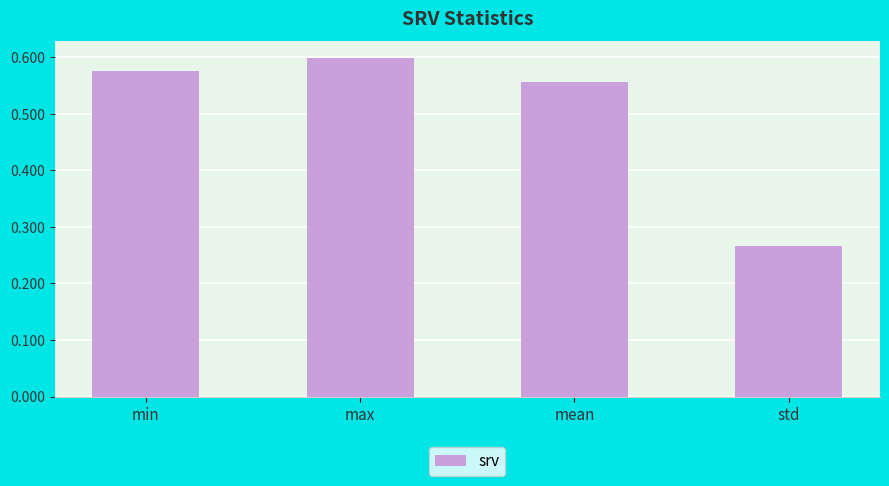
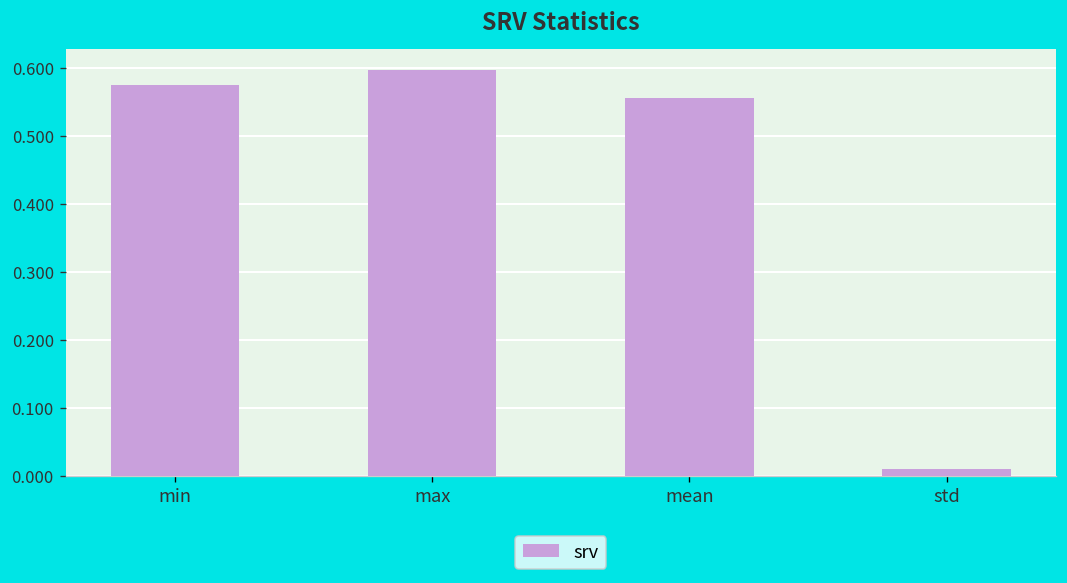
std: 0.27 -> 0.01
